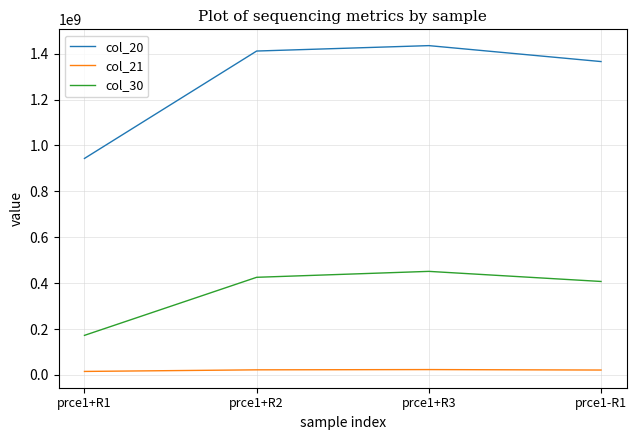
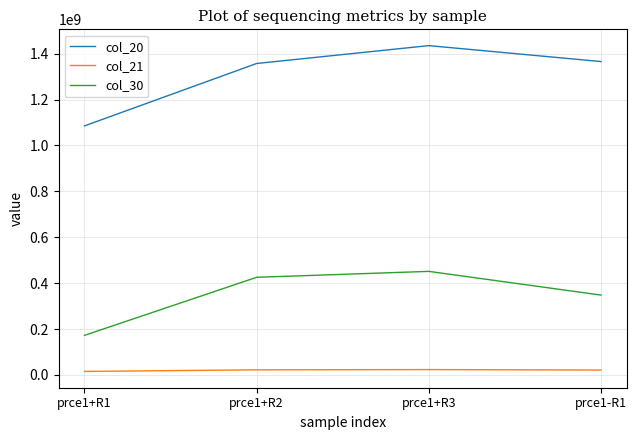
col_20, prce1+R1: 940000000 -> 1090000000
col_20, prce1+R2: 1410000000 -> 1360000000
col_30, prce1-R1: 410000000 -> 350000000
